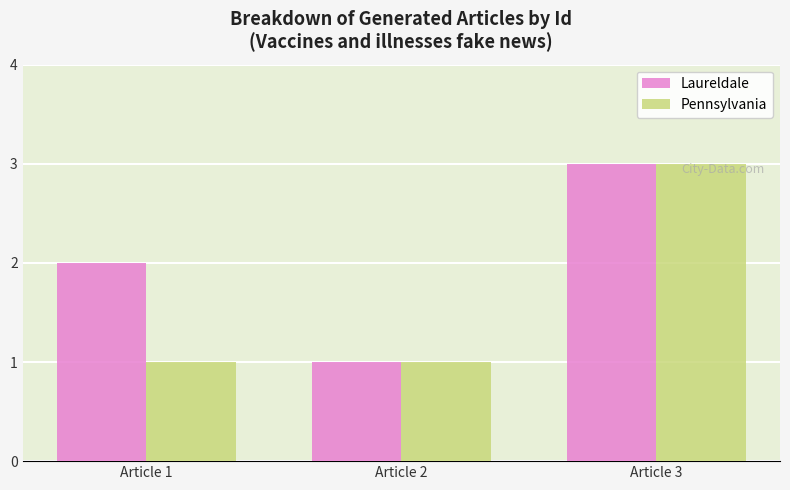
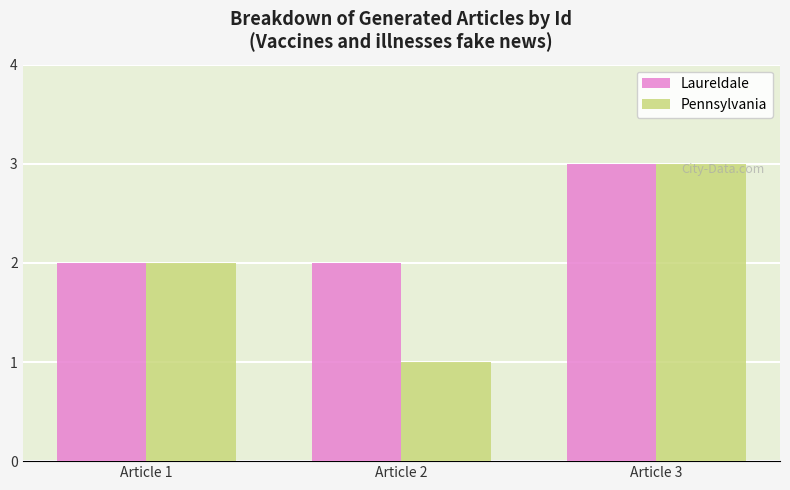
Pennsylvania, Article 1: 1 -> 2
Laureldale, Article 2: 1 -> 2
